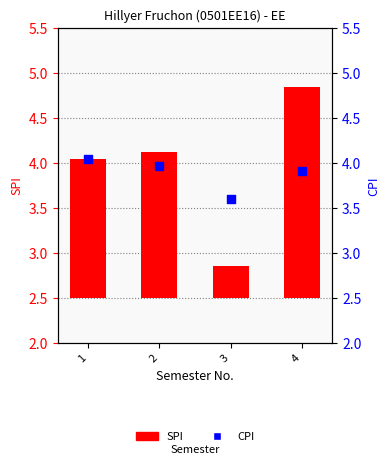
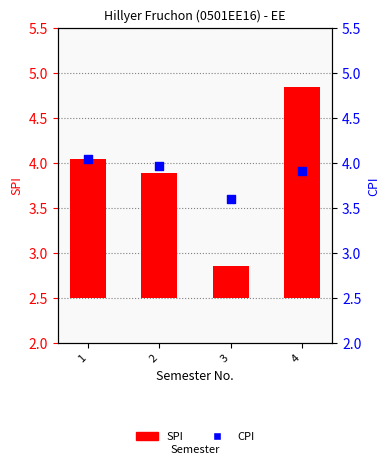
SPI, 2: 4.1 -> 3.9
